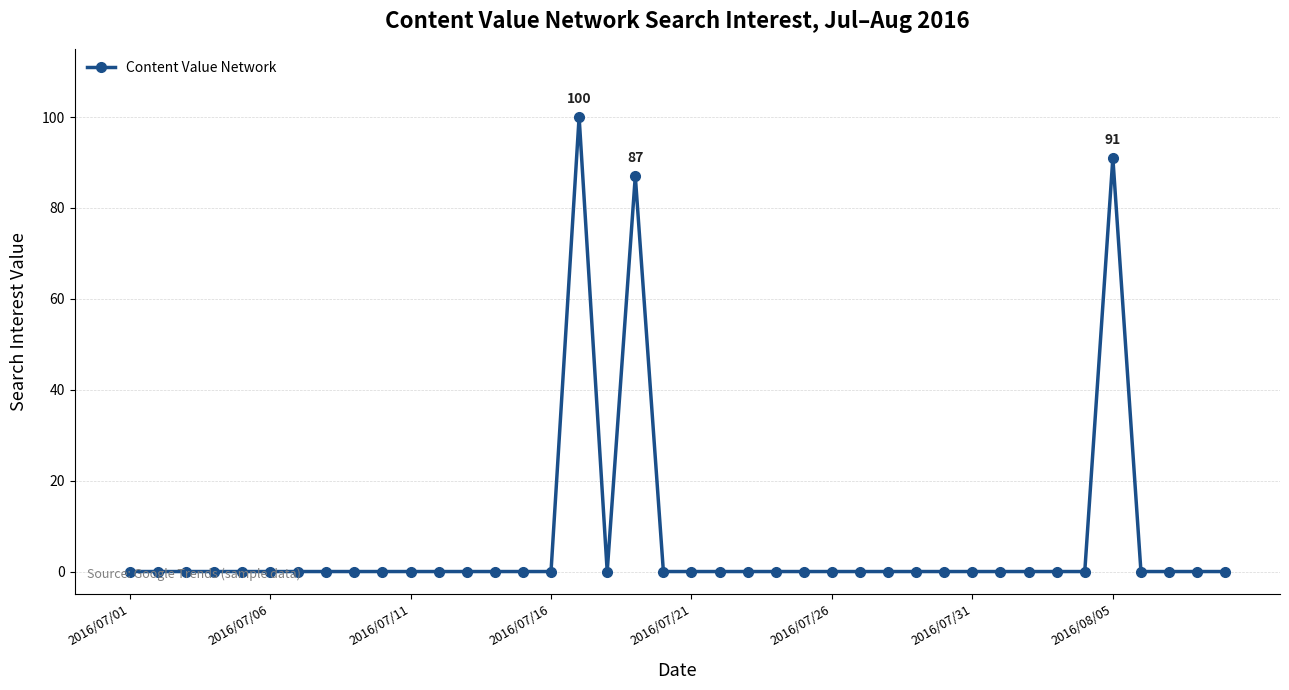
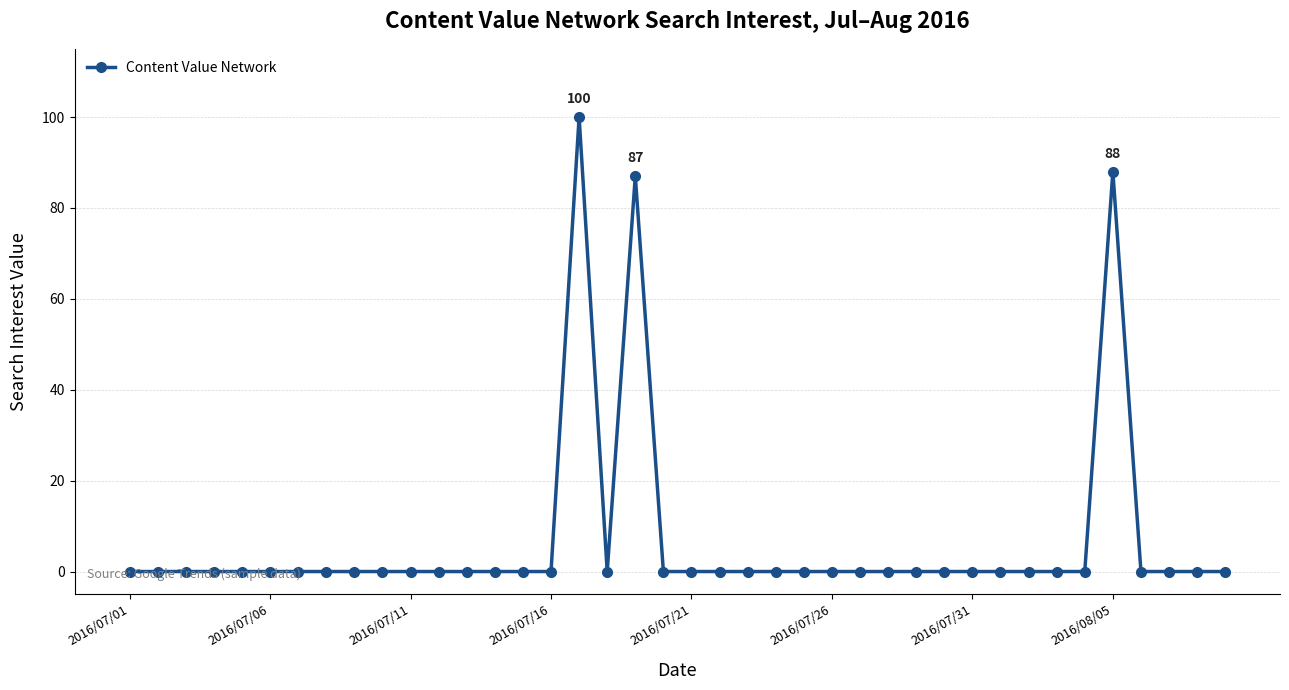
2016/08/05: 91 -> 88
